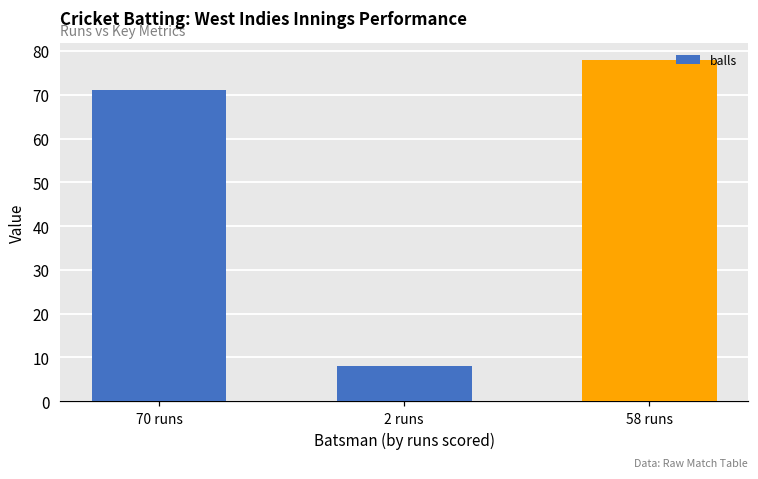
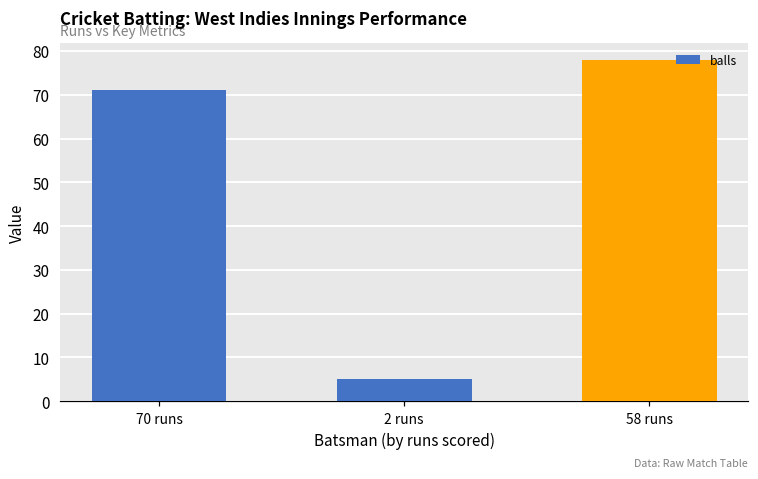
2 runs: 8 -> 5
